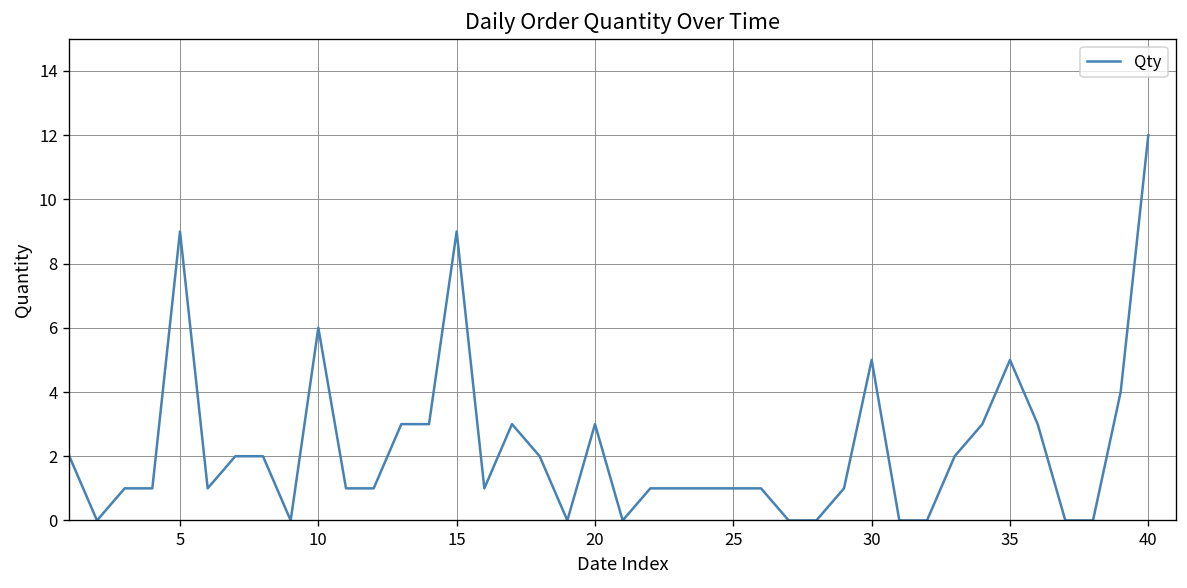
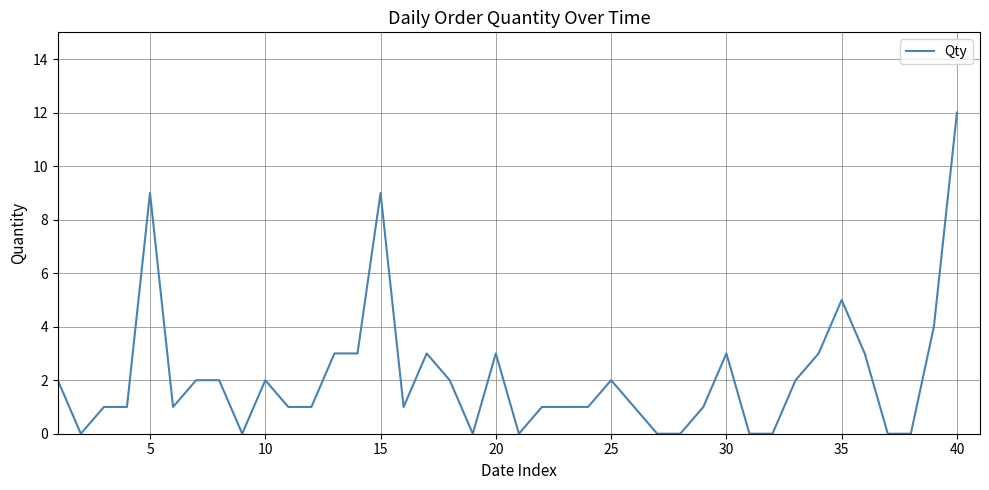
10: 6 -> 2
25: 1 -> 2
30: 5 -> 3
